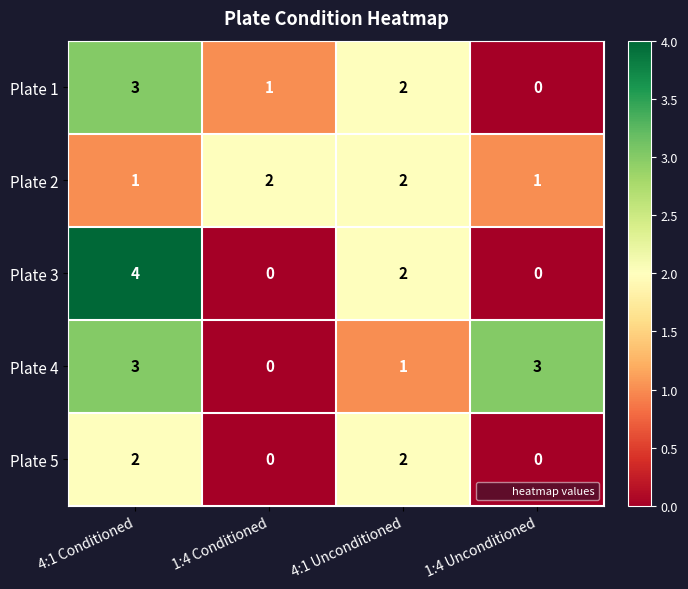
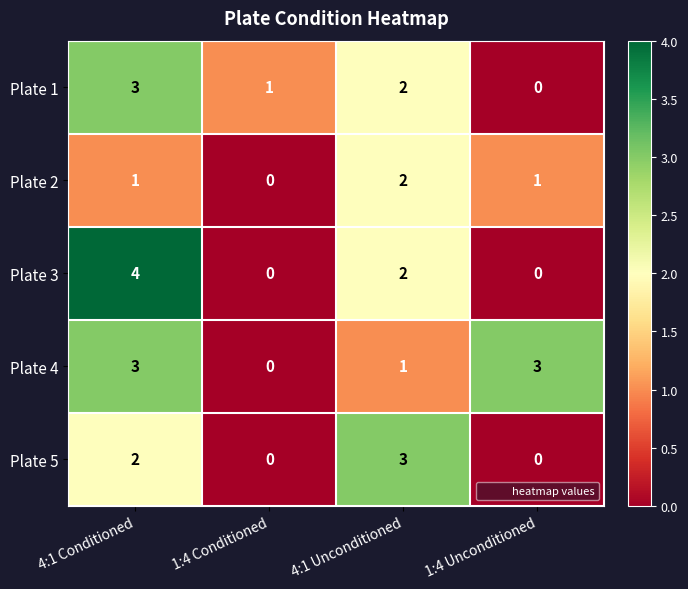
Plate 2, 1:4 Conditioned: 2 -> 0
Plate 5, 4:1 Unconditioned: 2 -> 3
